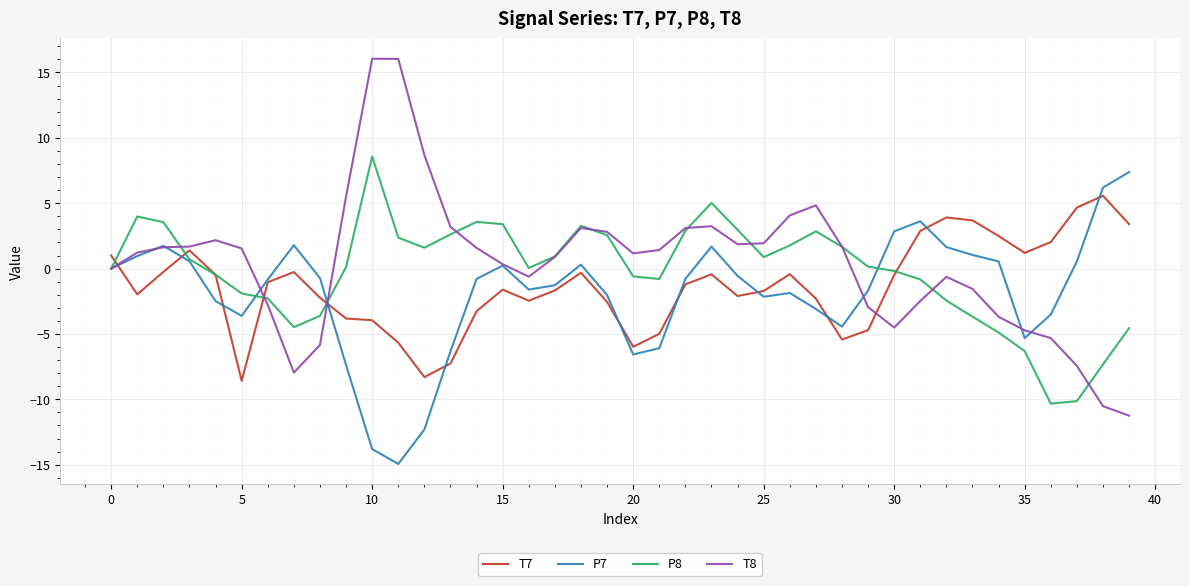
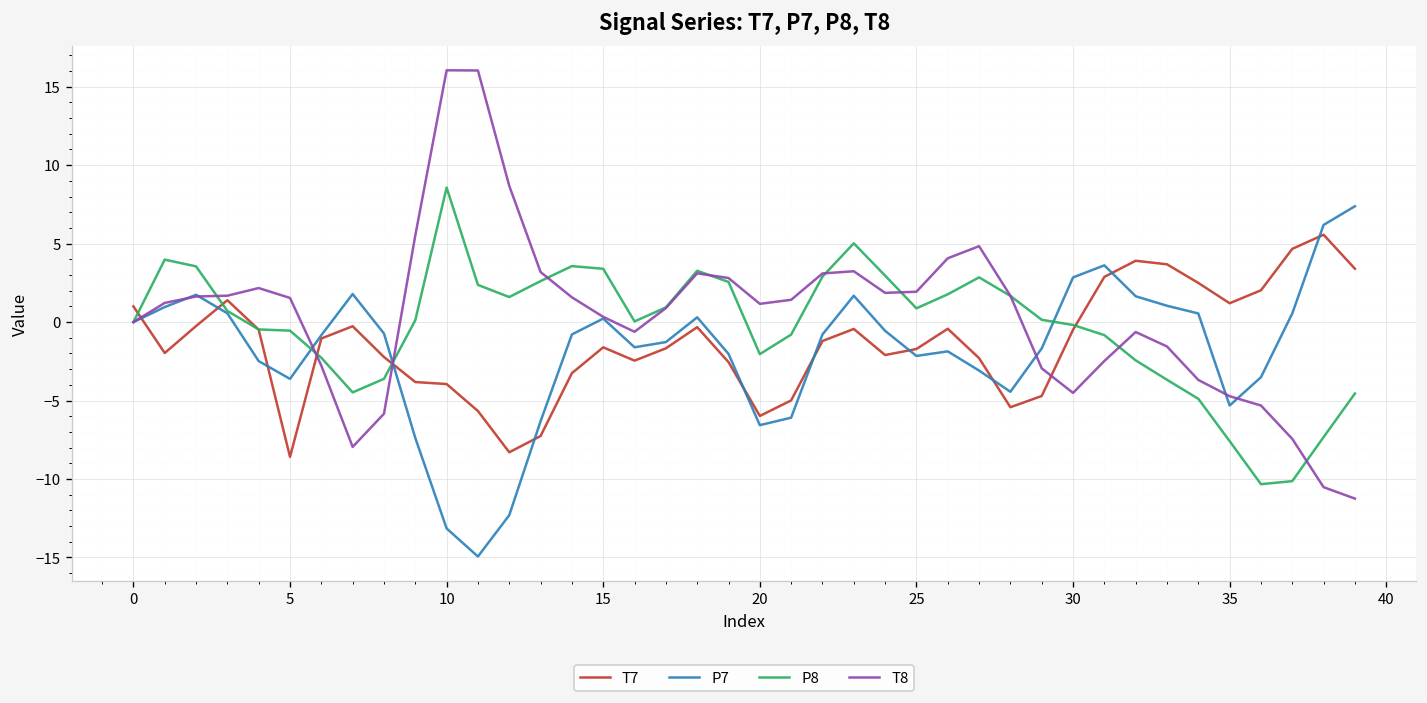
P8, 5: -1.9 -> -0.5
P7, 10: -13.8 -> -13.2
P8, 20: -0.6 -> -2.0
P8, 35: -6.3 -> -7.6
